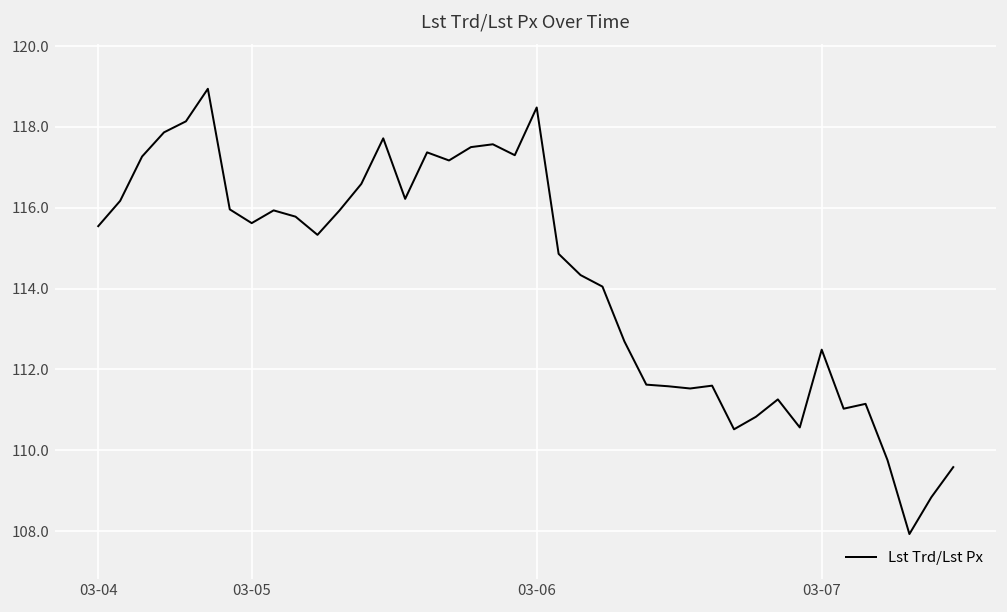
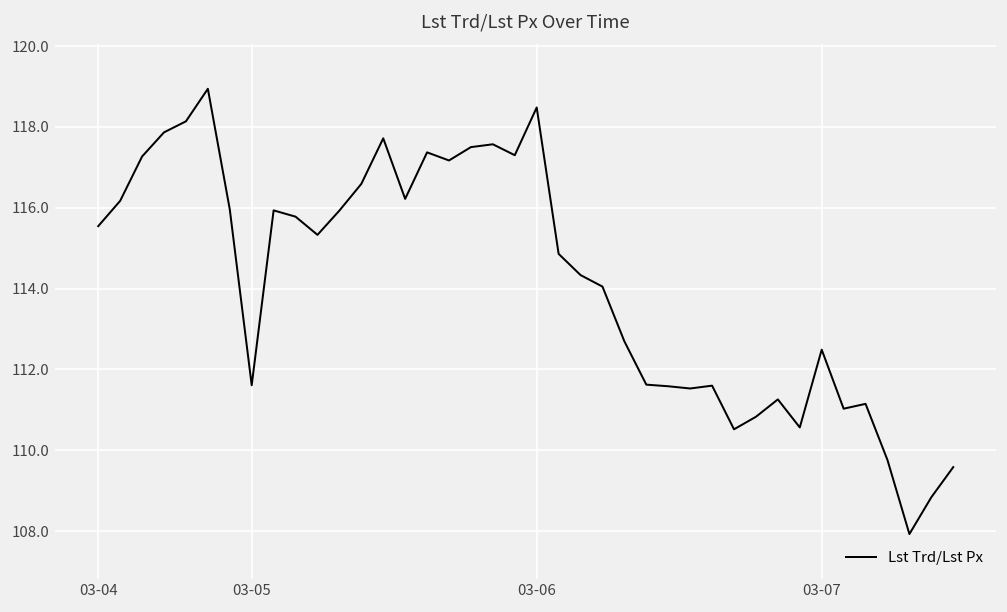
03-05: 115.6 -> 111.6
